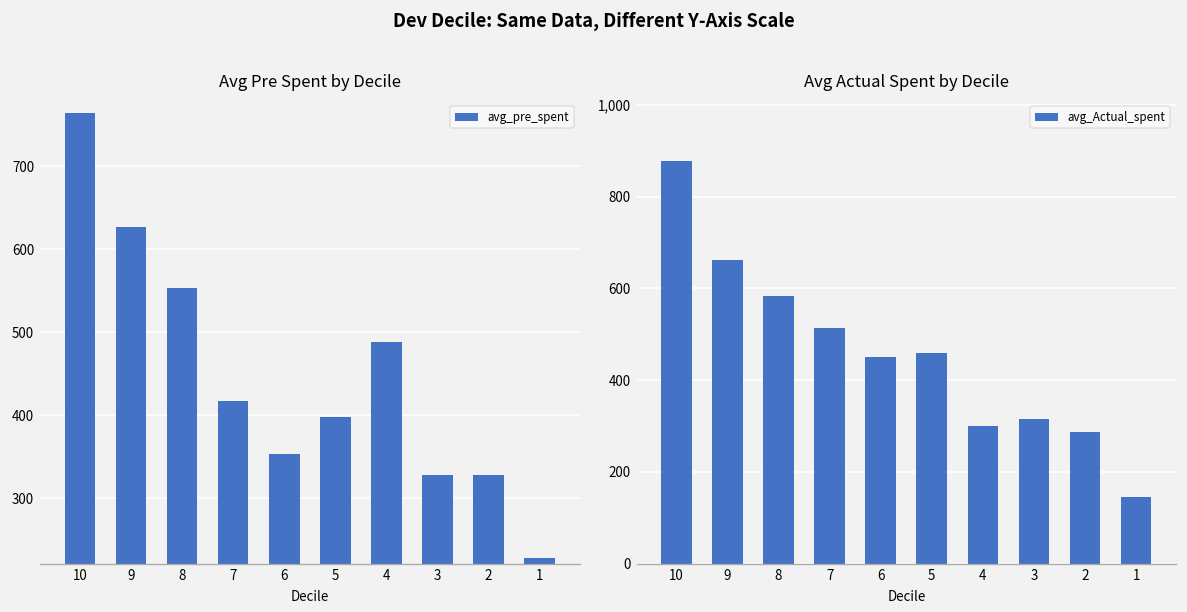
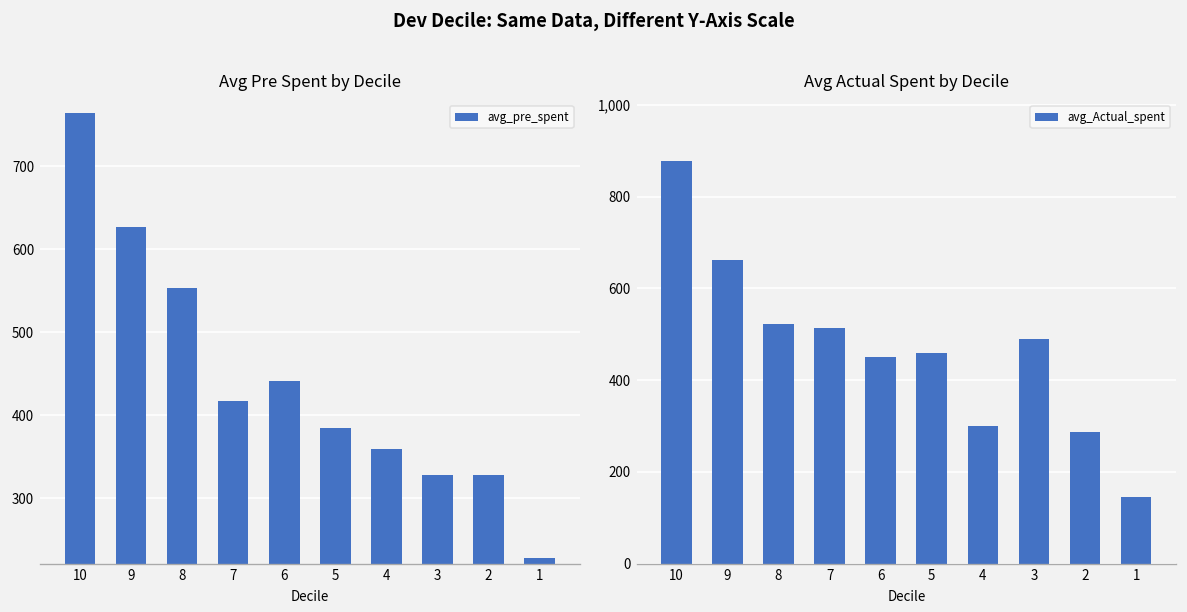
Avg Pre Spent by Decile, 6: 350 -> 440
Avg Pre Spent by Decile, 5: 400 -> 380
Avg Pre Spent by Decile, 4: 490 -> 360
Avg Actual Spent by Decile, 8: 580 -> 520
Avg Actual Spent by Decile, 3: 310 -> 490
